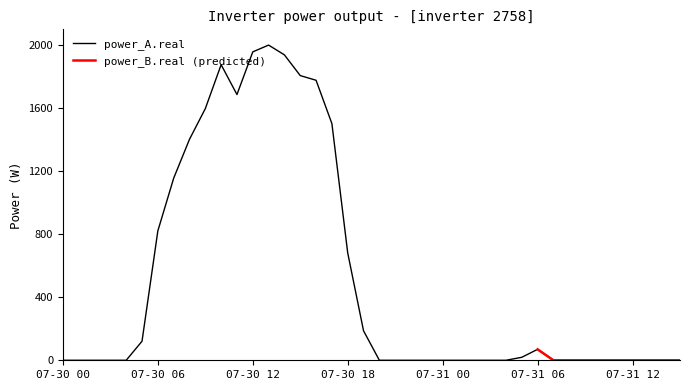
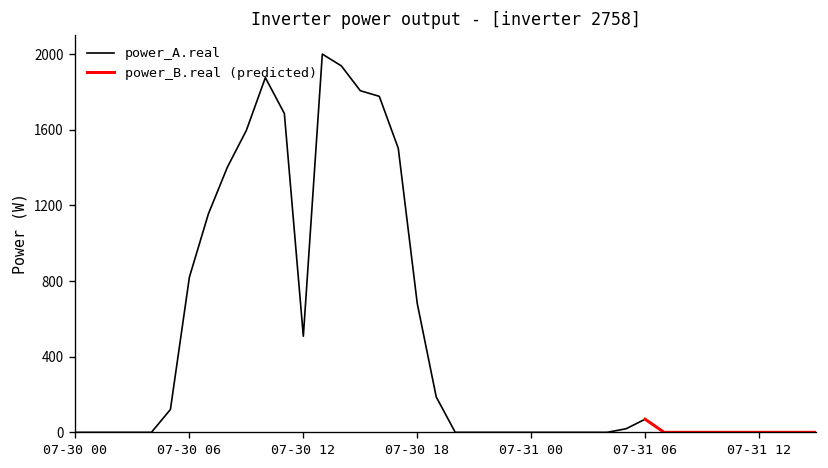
power_A.real, 07-30 12: 1960 -> 510
